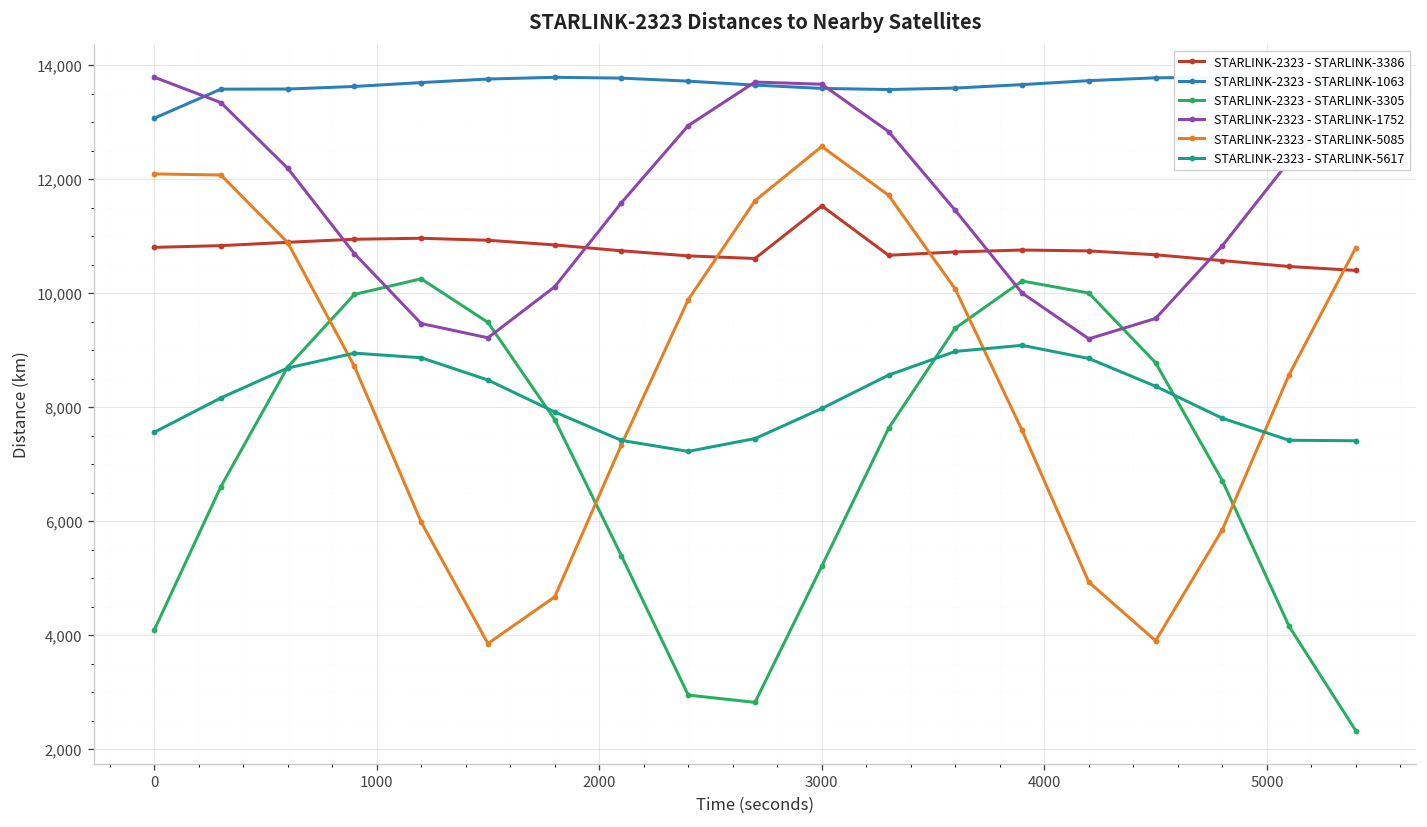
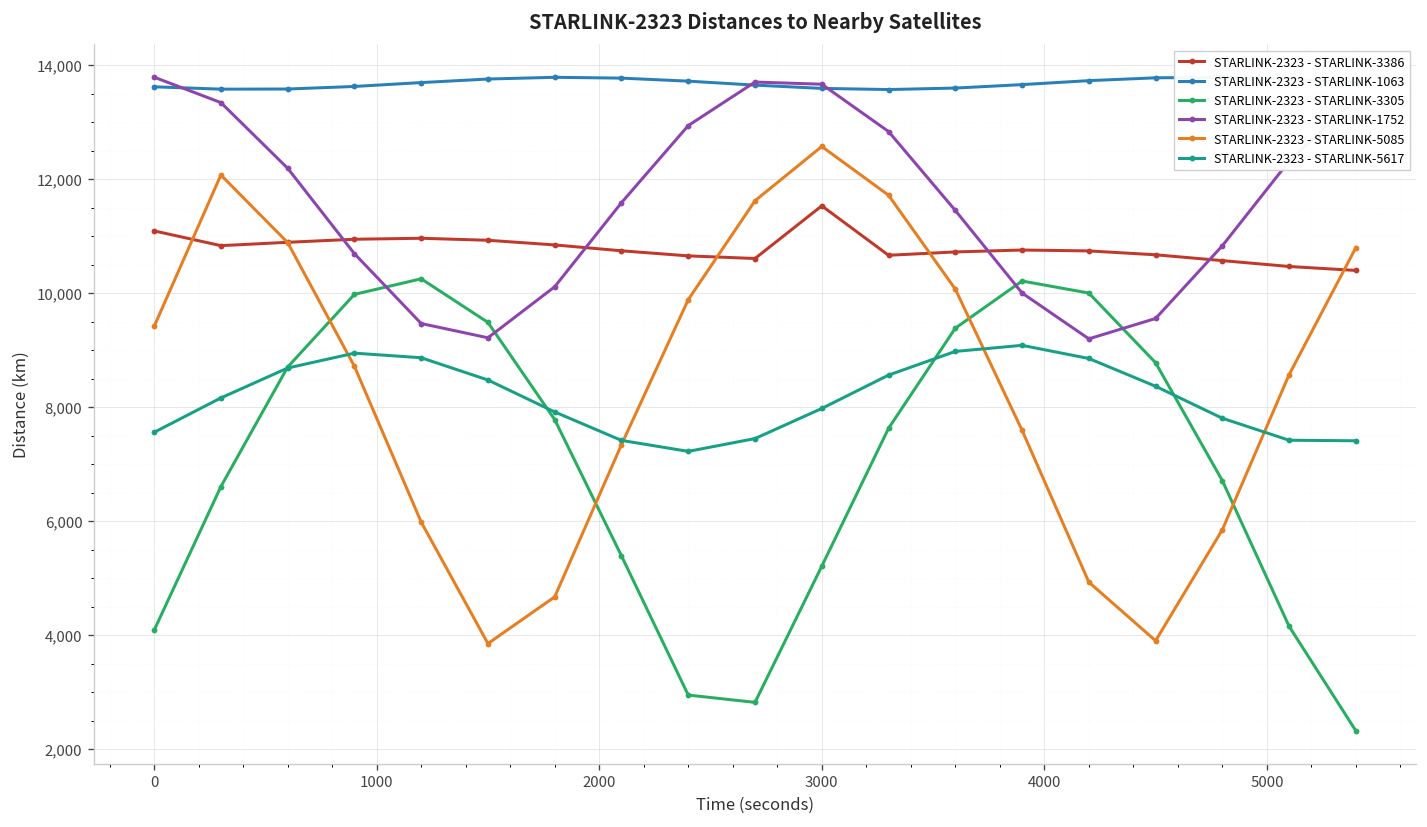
STARLINK-2323 - STARLINK-3386, 0: 10,800 -> 11,100
STARLINK-2323 - STARLINK-1063, 0: 13,100 -> 13,600
STARLINK-2323 - STARLINK-5085, 0: 12,100 -> 9,400
